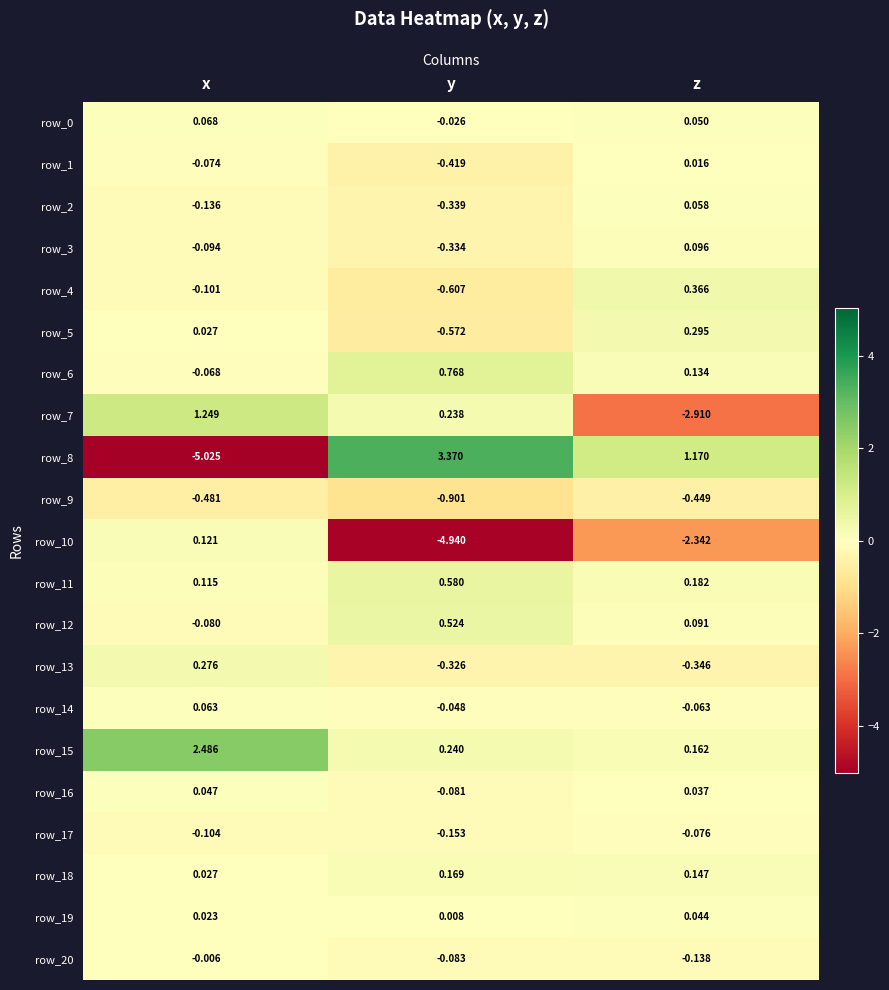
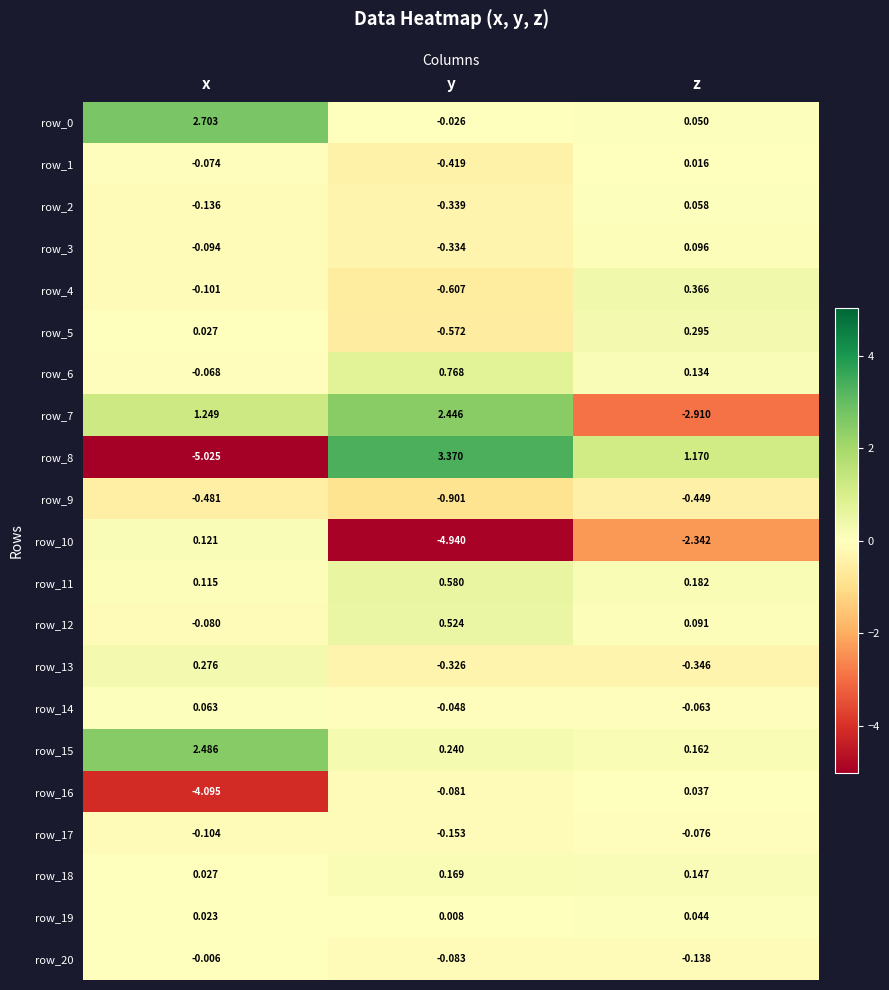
row_0, x: 0.068 -> 2.703
row_7, y: 0.238 -> 2.446
row_16, x: 0.047 -> -4.095
